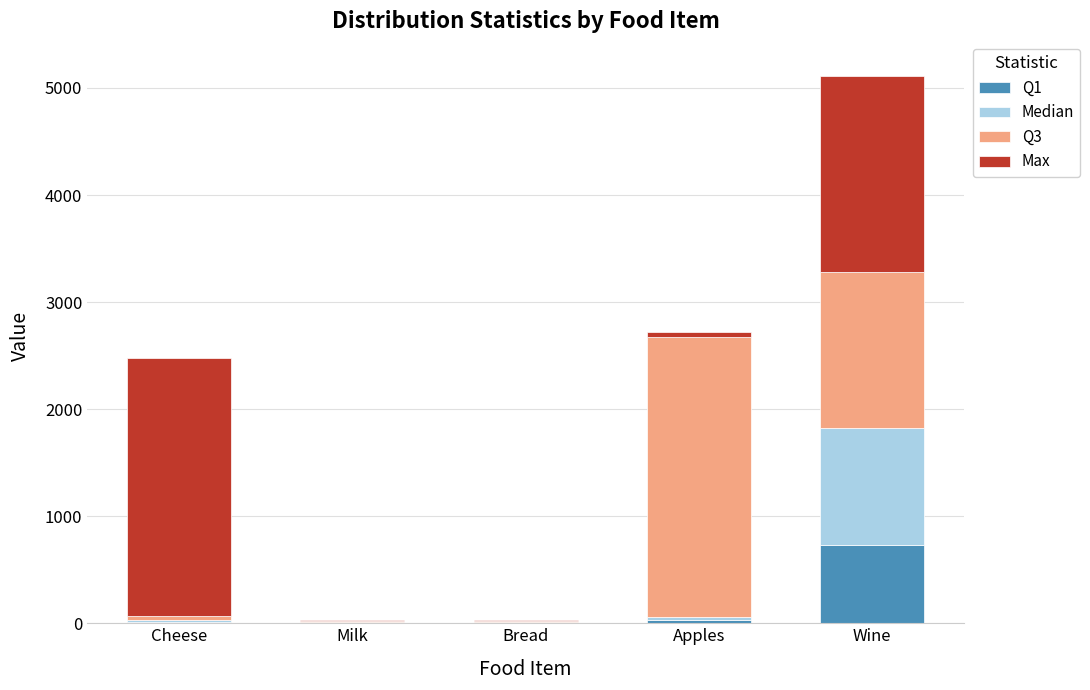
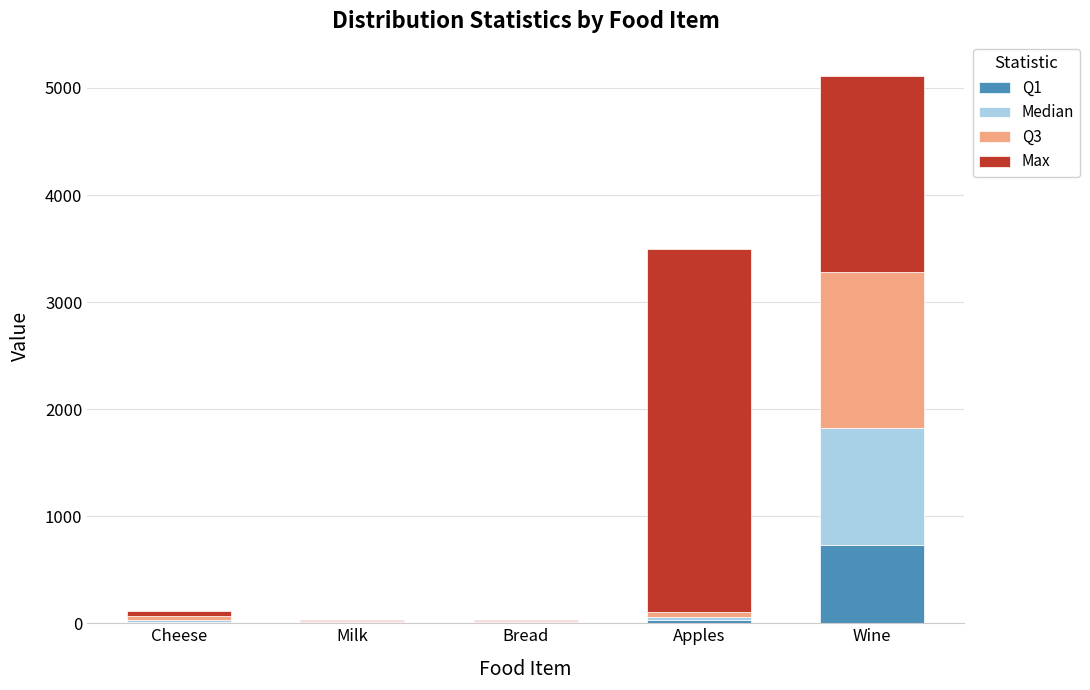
Max, Cheese: 2420 -> 50
Q3, Apples: 2610 -> 40
Max, Apples: 50 -> 3390
